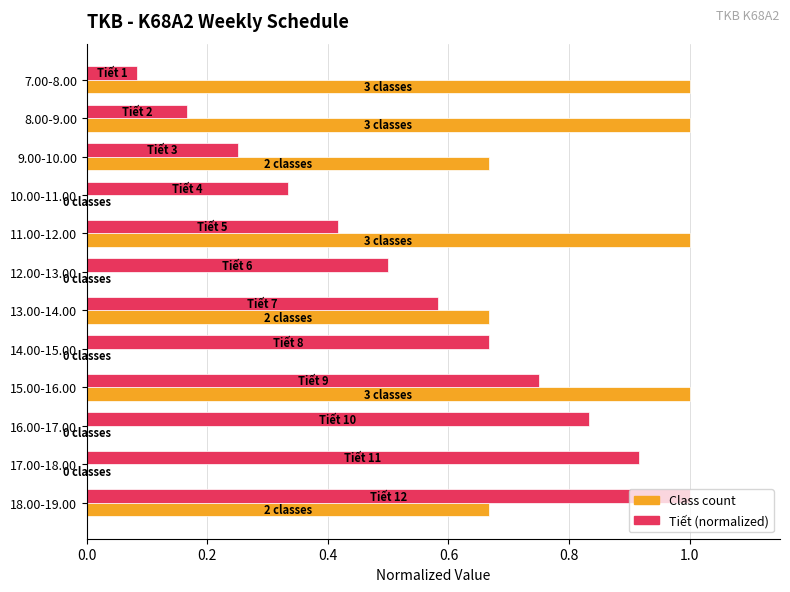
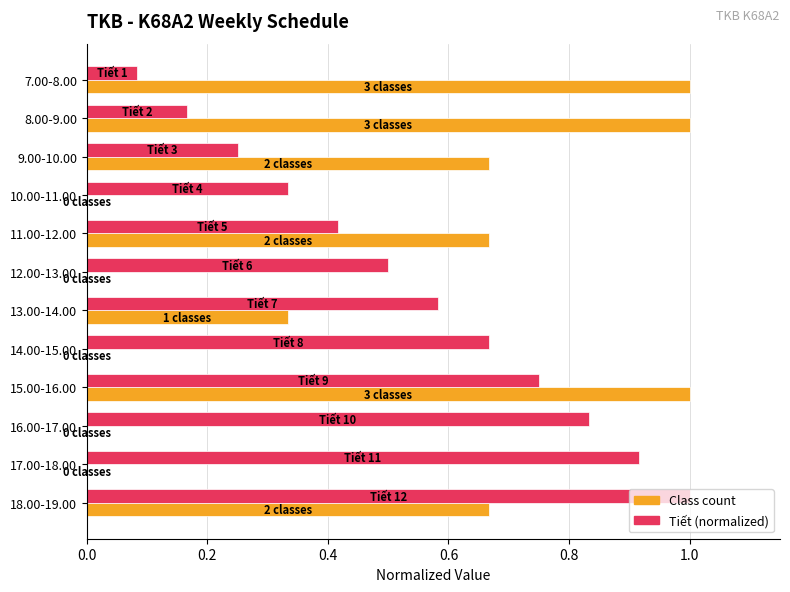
Class count, 11.00-12.00: 3 -> 2
Class count, 13.00-14.00: 2 -> 1
